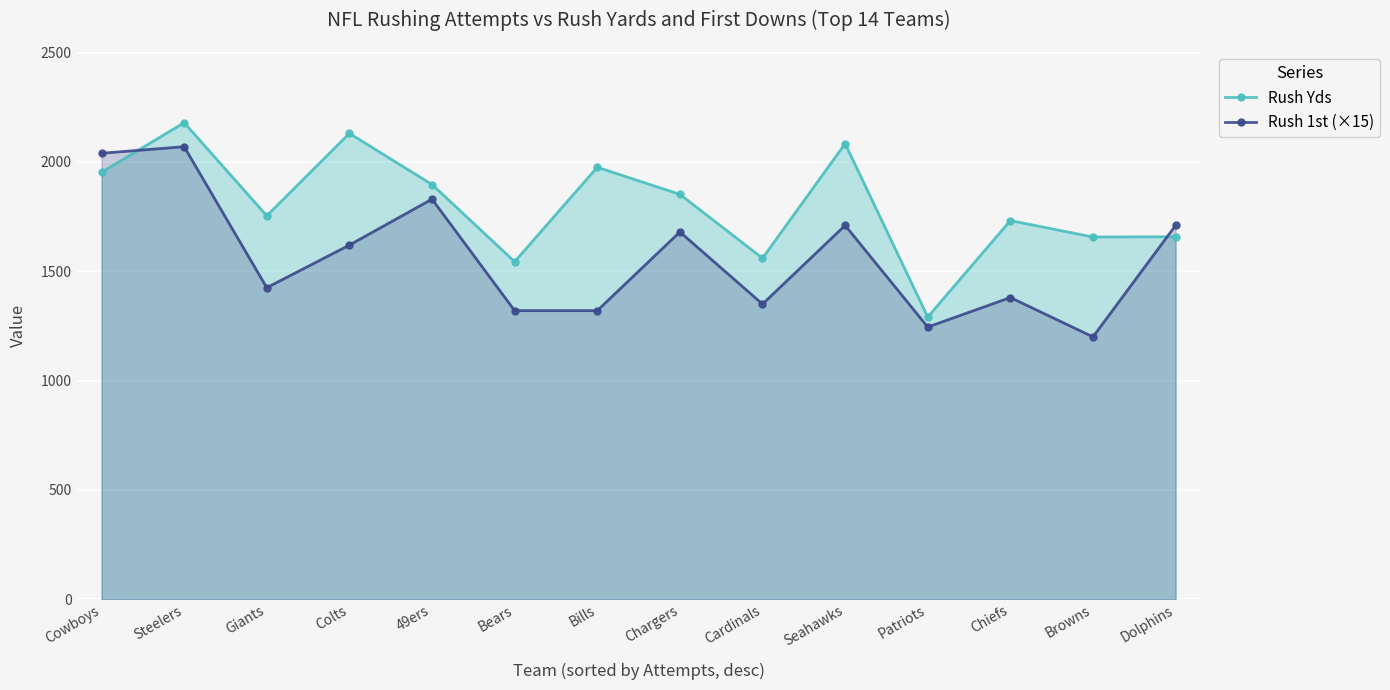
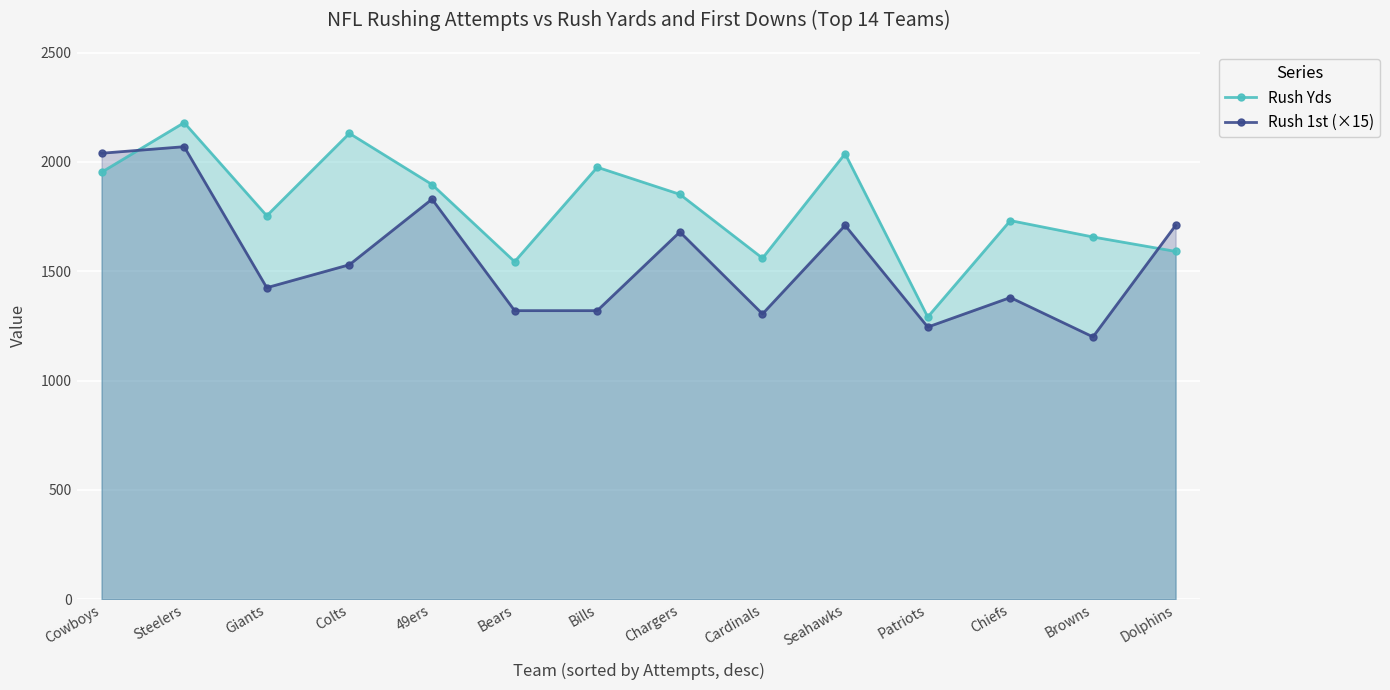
Rush 1st (×15), Colts: 1620 -> 1530
Rush 1st (×15), Cardinals: 1350 -> 1310
Rush Yds, Seahawks: 2080 -> 2040
Rush Yds, Dolphins: 1660 -> 1590
